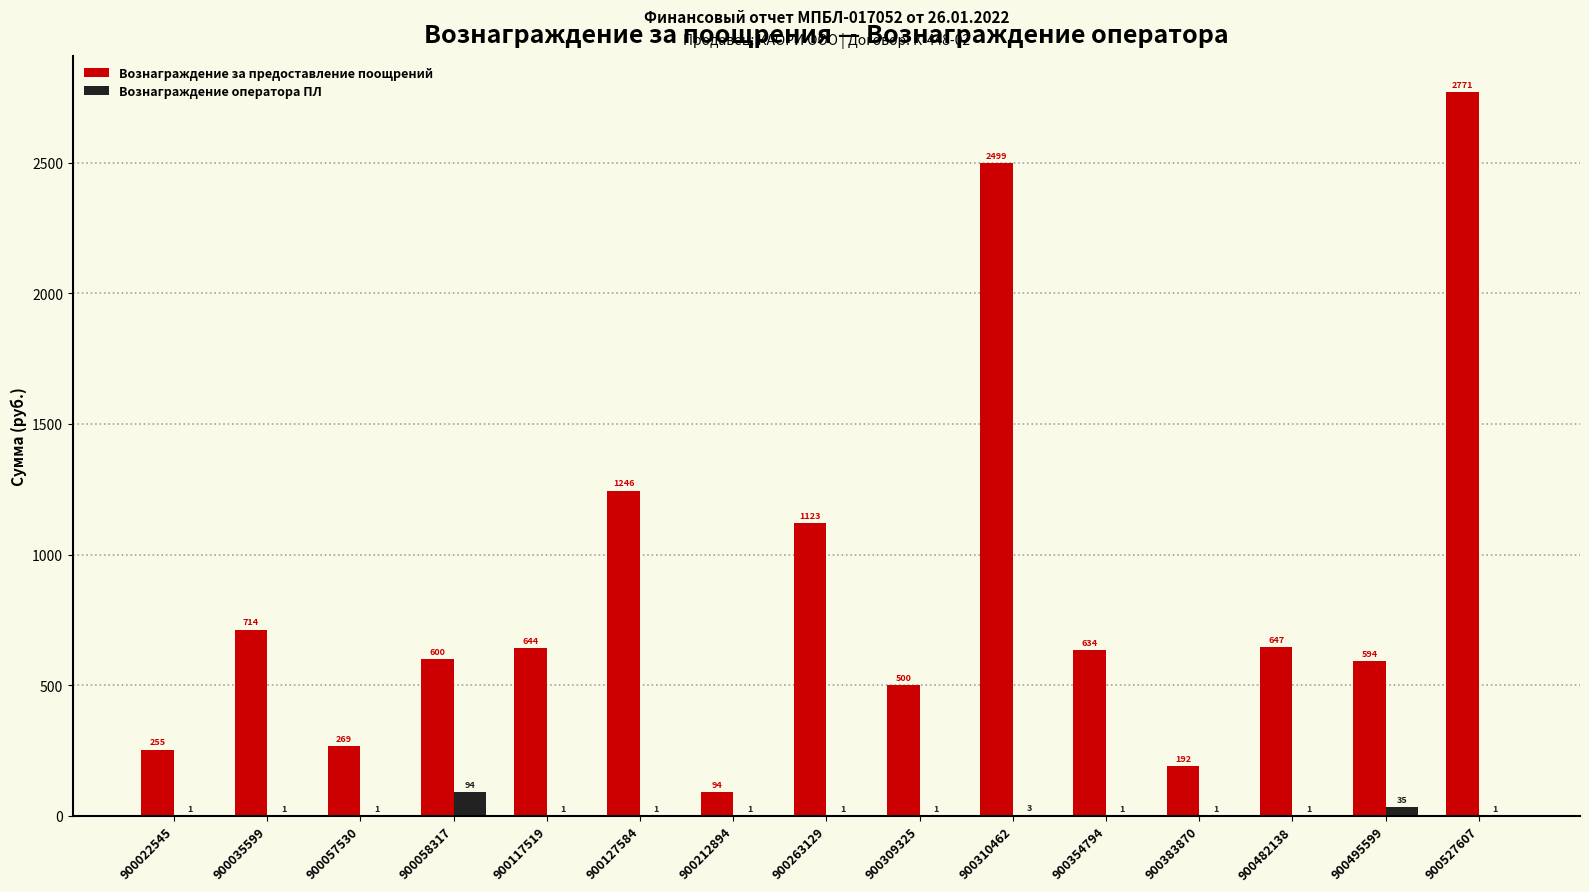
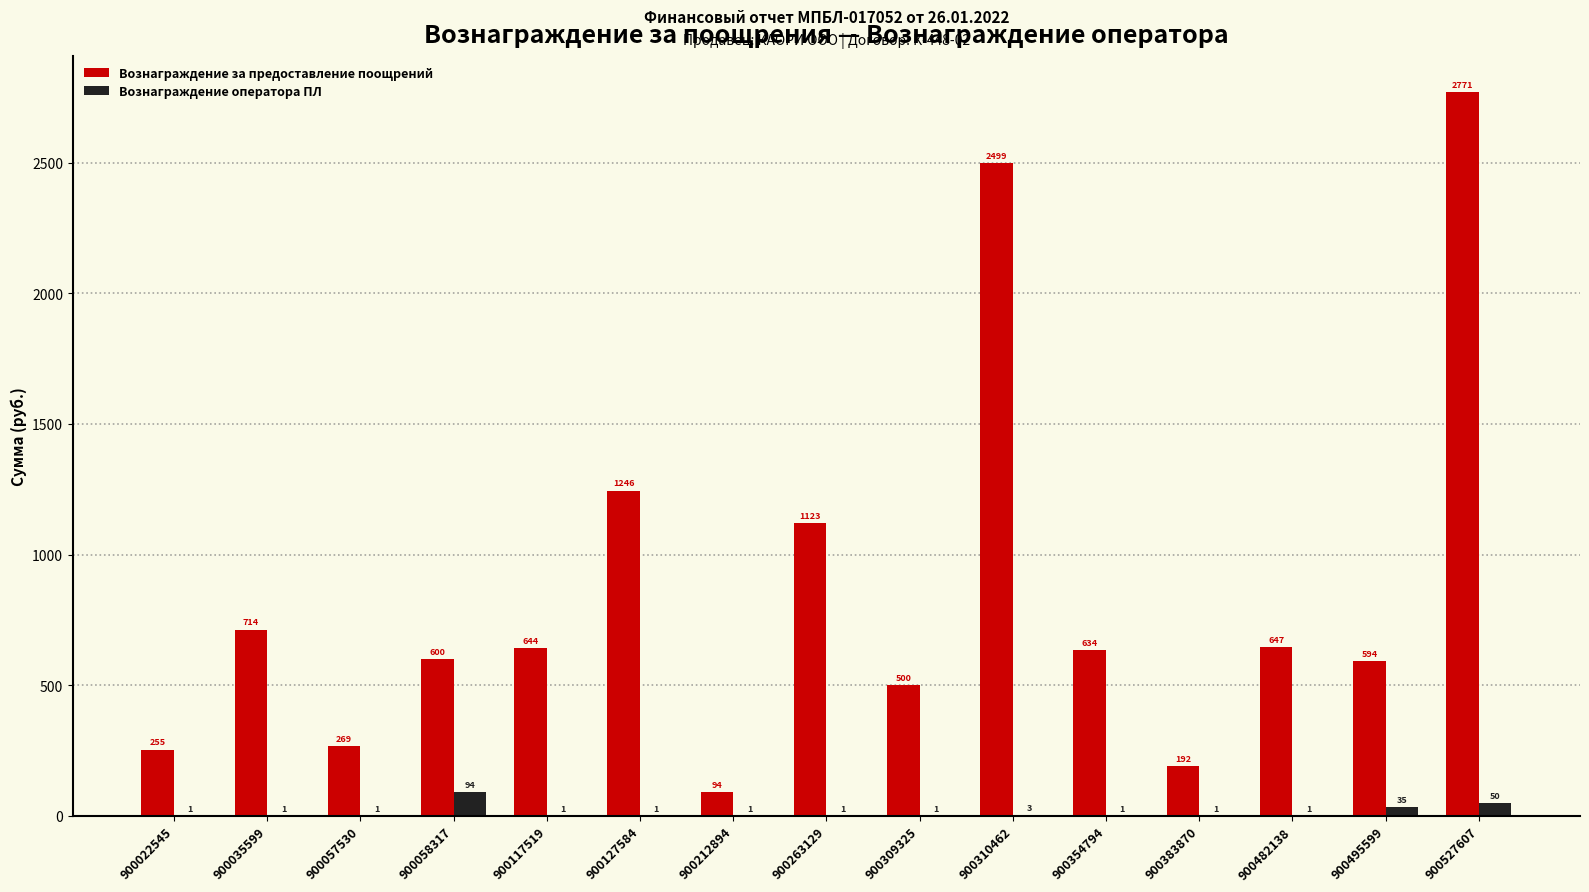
Вознаграждение оператора ПЛ, 900527607: 1 -> 50
